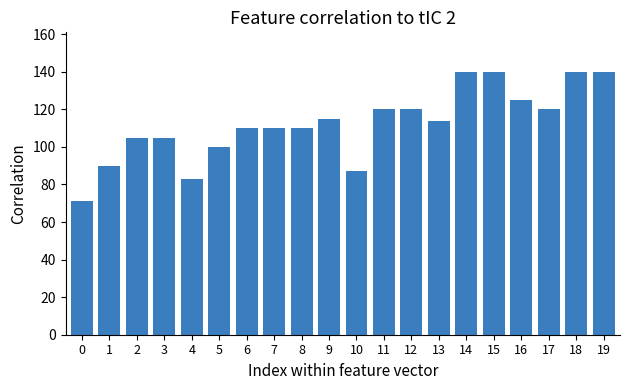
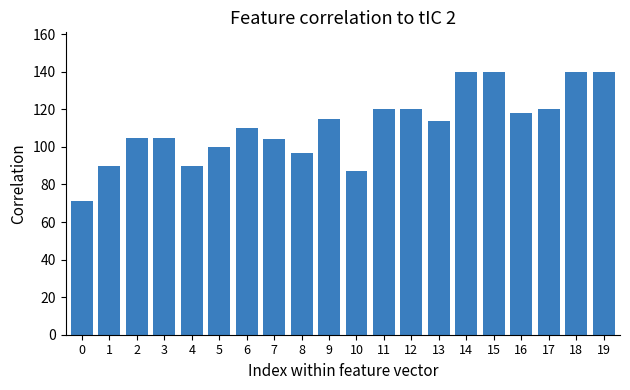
4: 83 -> 90
7: 110 -> 104
8: 110 -> 97
16: 125 -> 118
